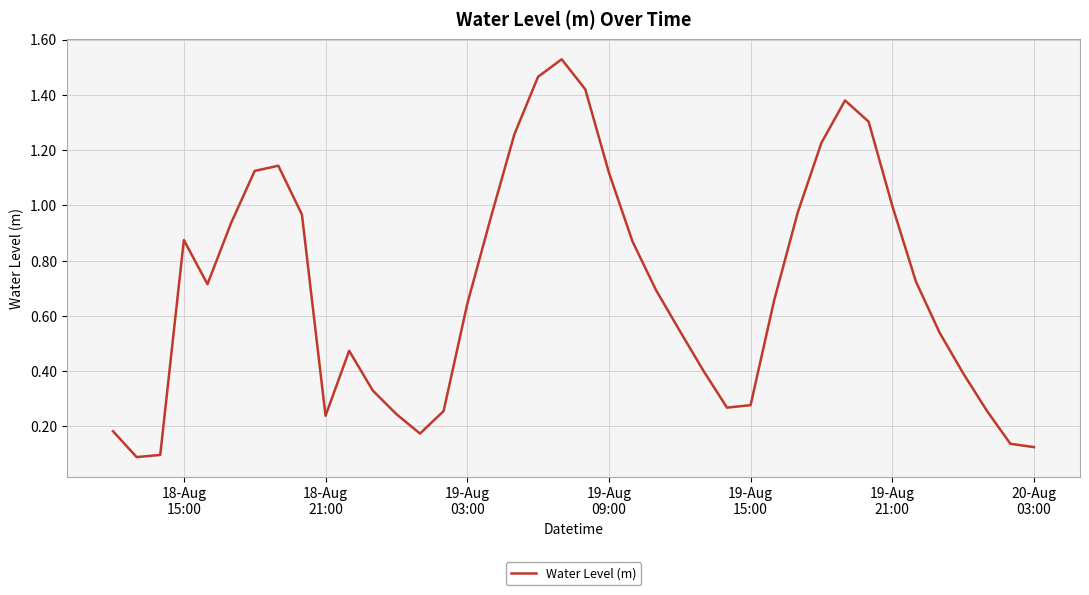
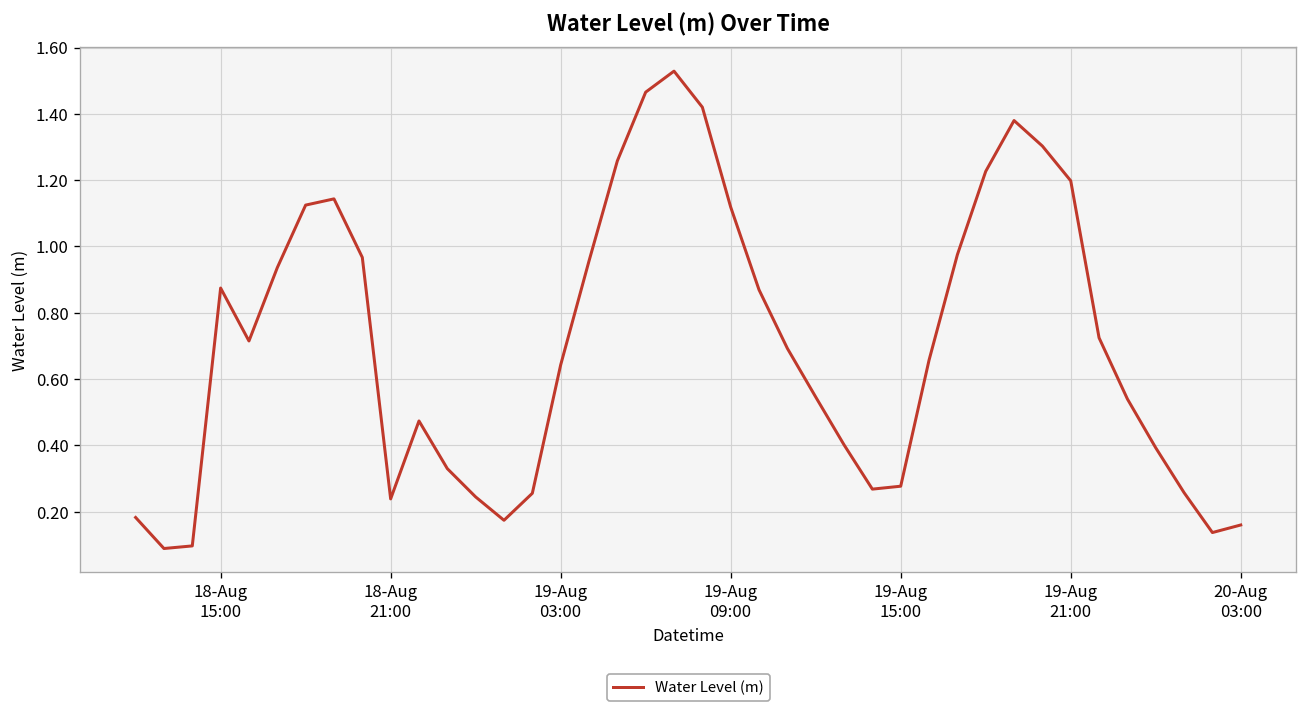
19-Aug 21:00: 1.00 -> 1.20
20-Aug 03:00: 0.13 -> 0.16
